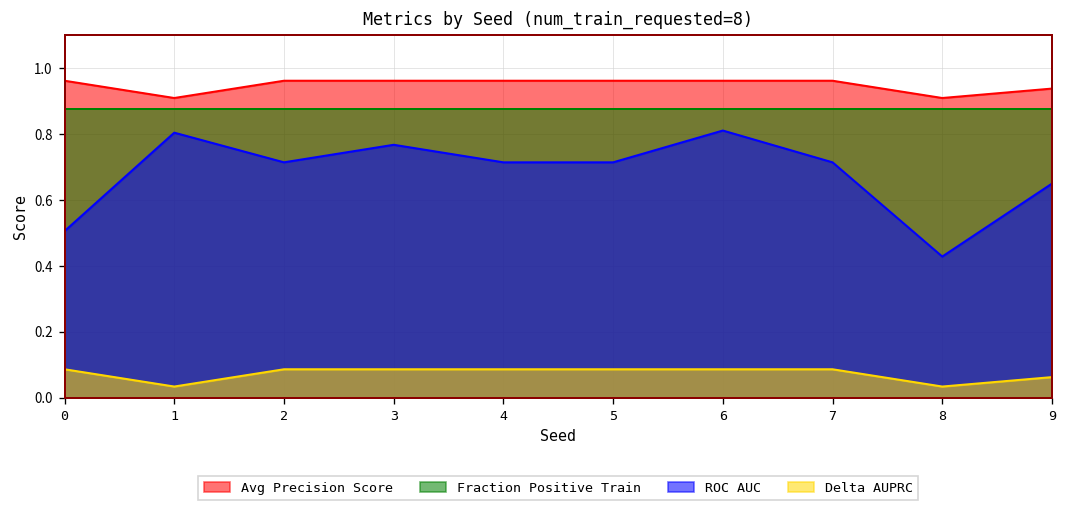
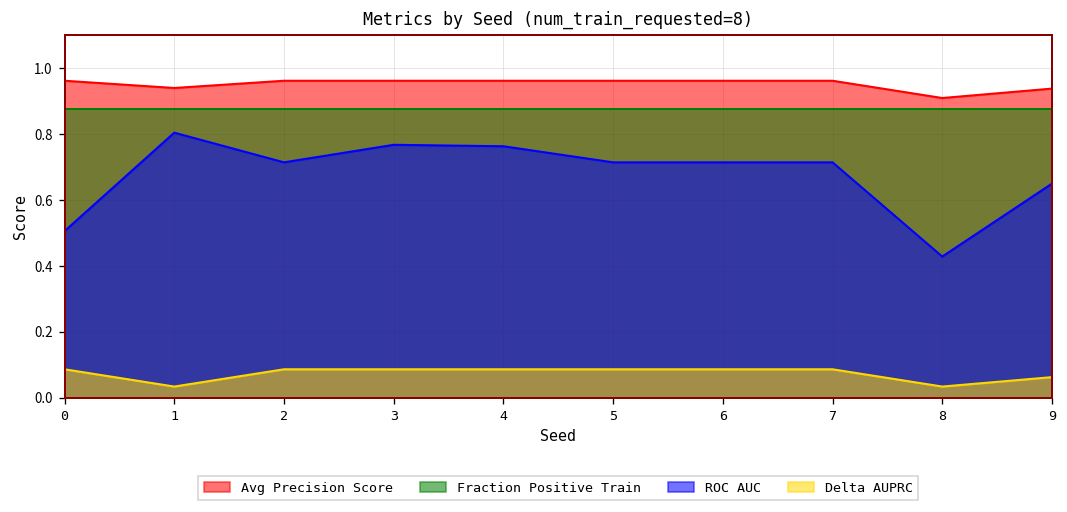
Avg Precision Score, 1: 0.91 -> 0.94
ROC AUC, 4: 0.71 -> 0.76
ROC AUC, 6: 0.81 -> 0.71
